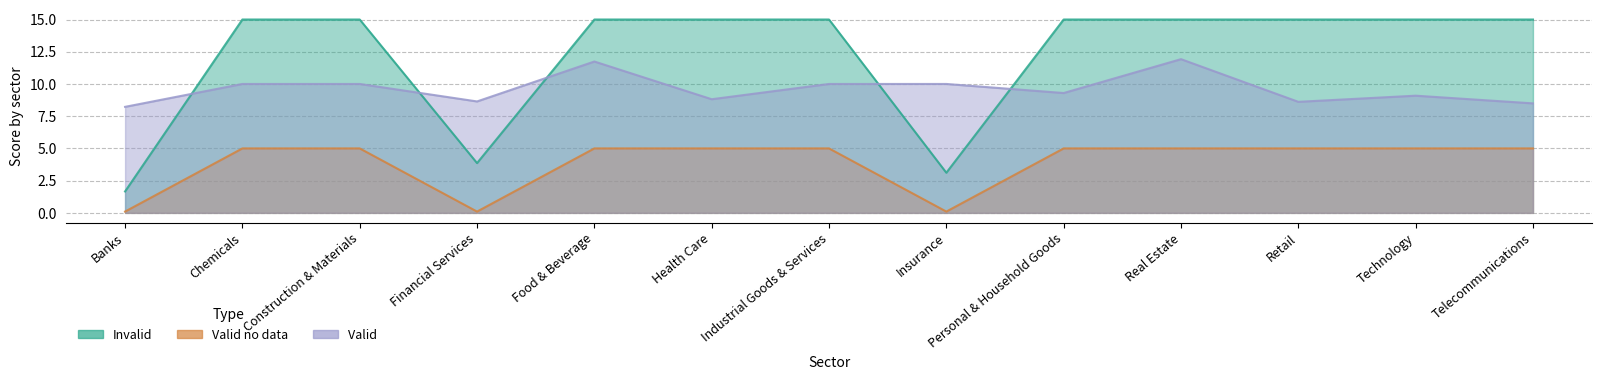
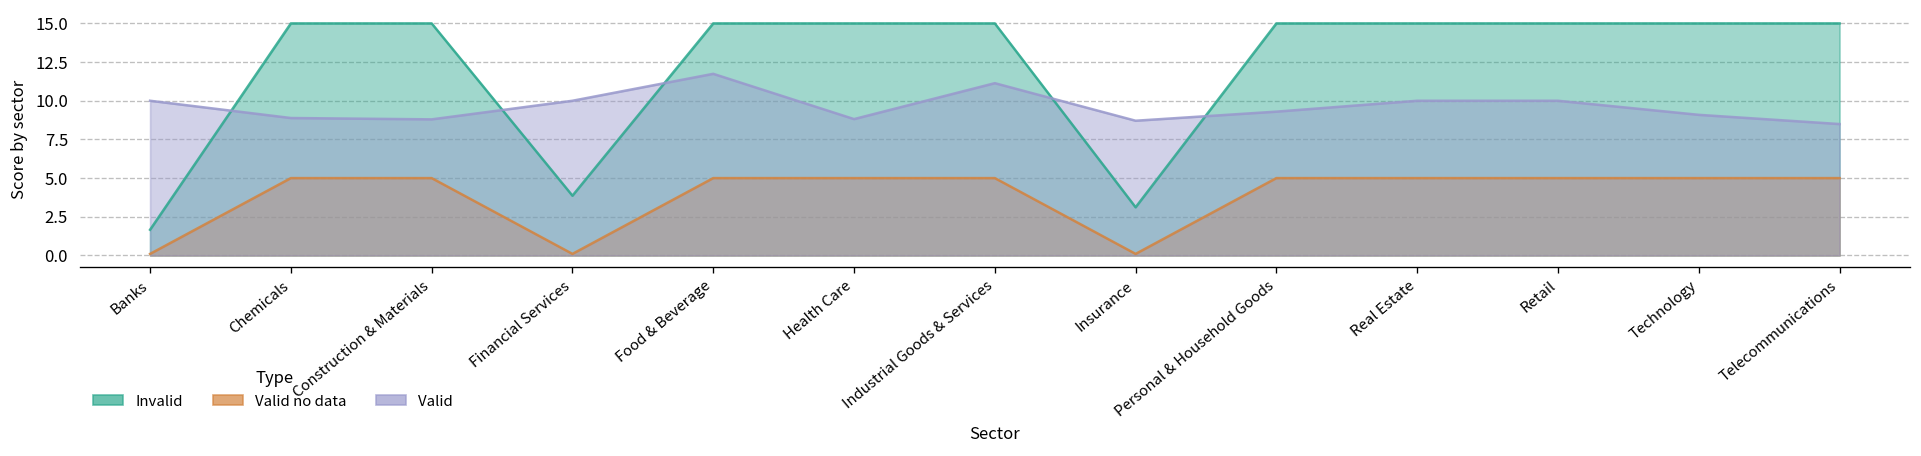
Valid, Banks: 8.2 -> 10.0
Valid, Chemicals: 10.0 -> 8.9
Valid, Construction & Materials: 10.0 -> 8.8
Valid, Financial Services: 8.6 -> 10.0
Valid, Industrial Goods & Services: 10.0 -> 11.1
Valid, Insurance: 10.0 -> 8.7
Valid, Real Estate: 11.9 -> 10.0
Valid, Retail: 8.6 -> 10.0
